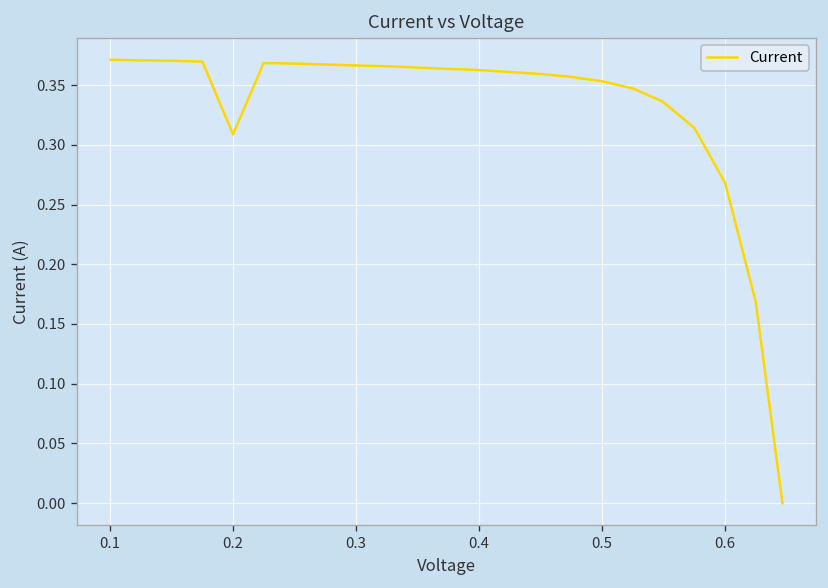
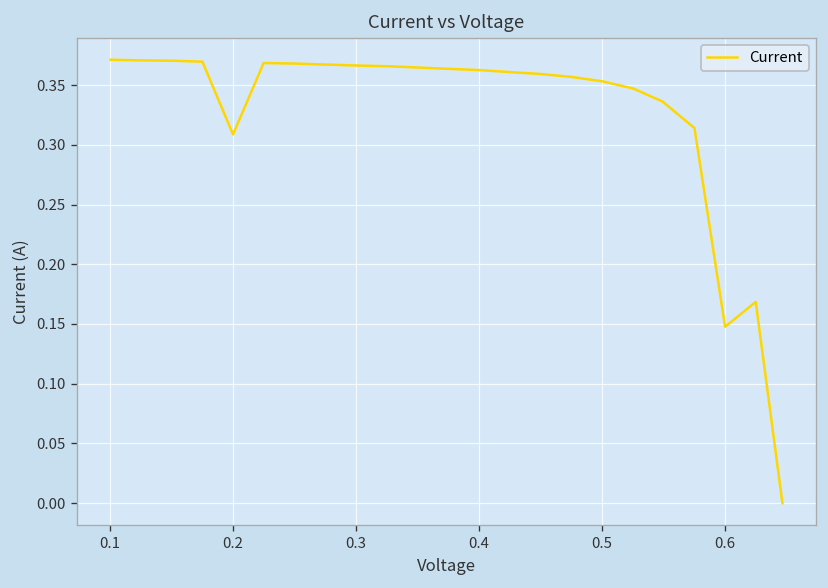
0.6: 0.27 -> 0.15
